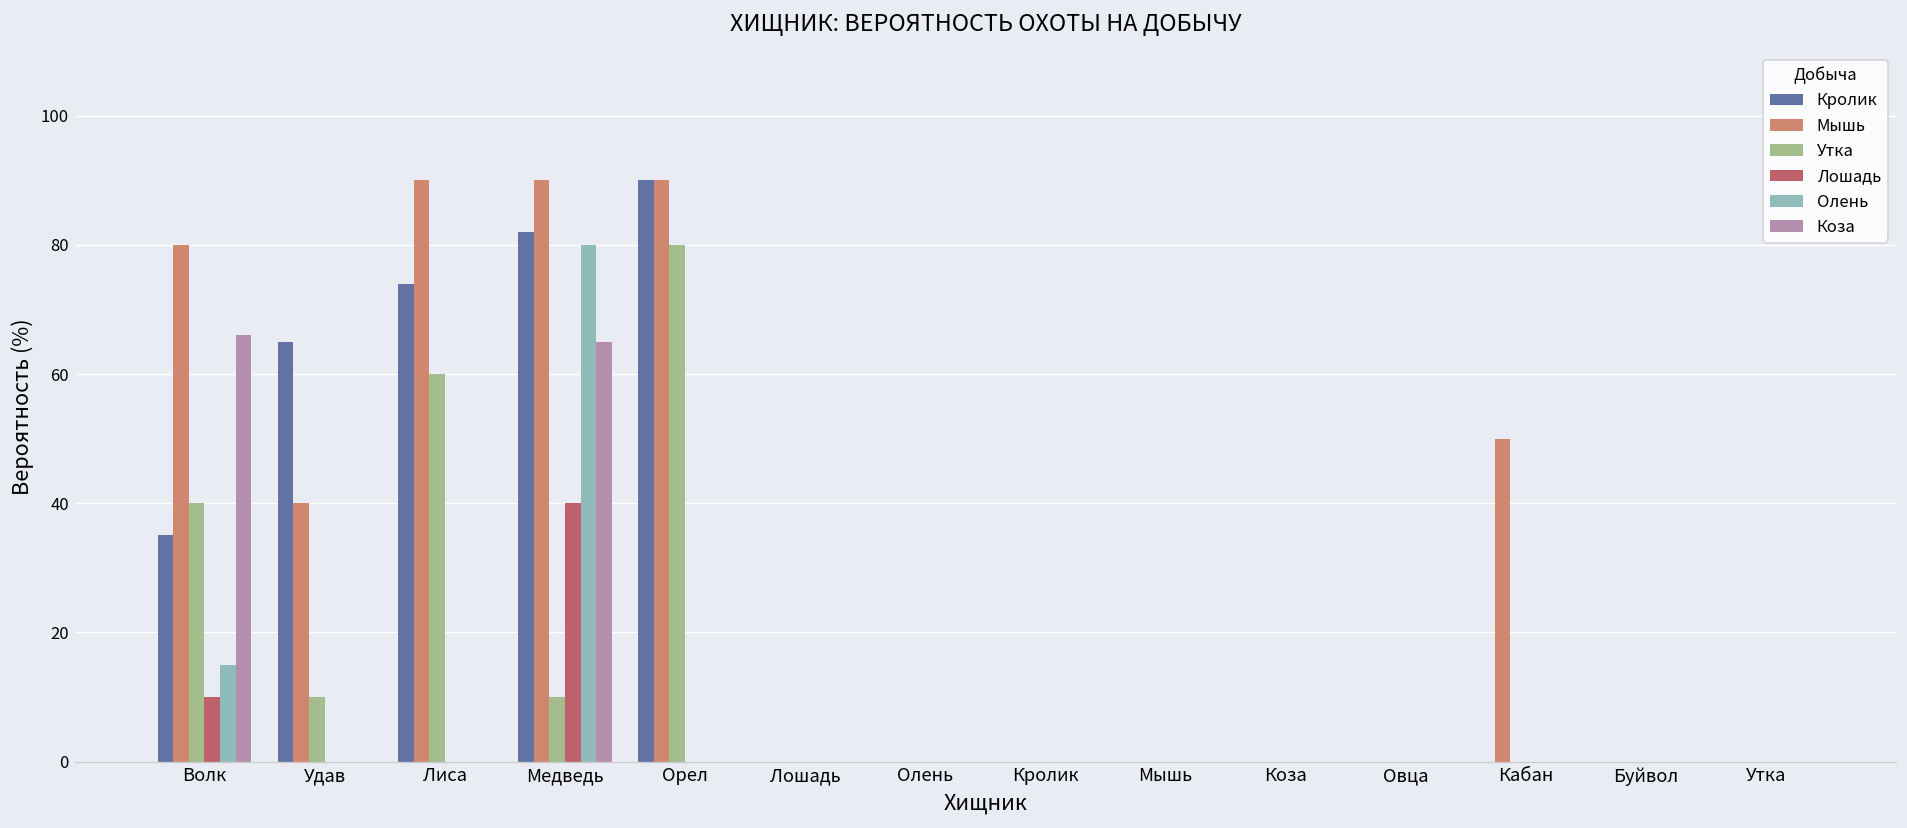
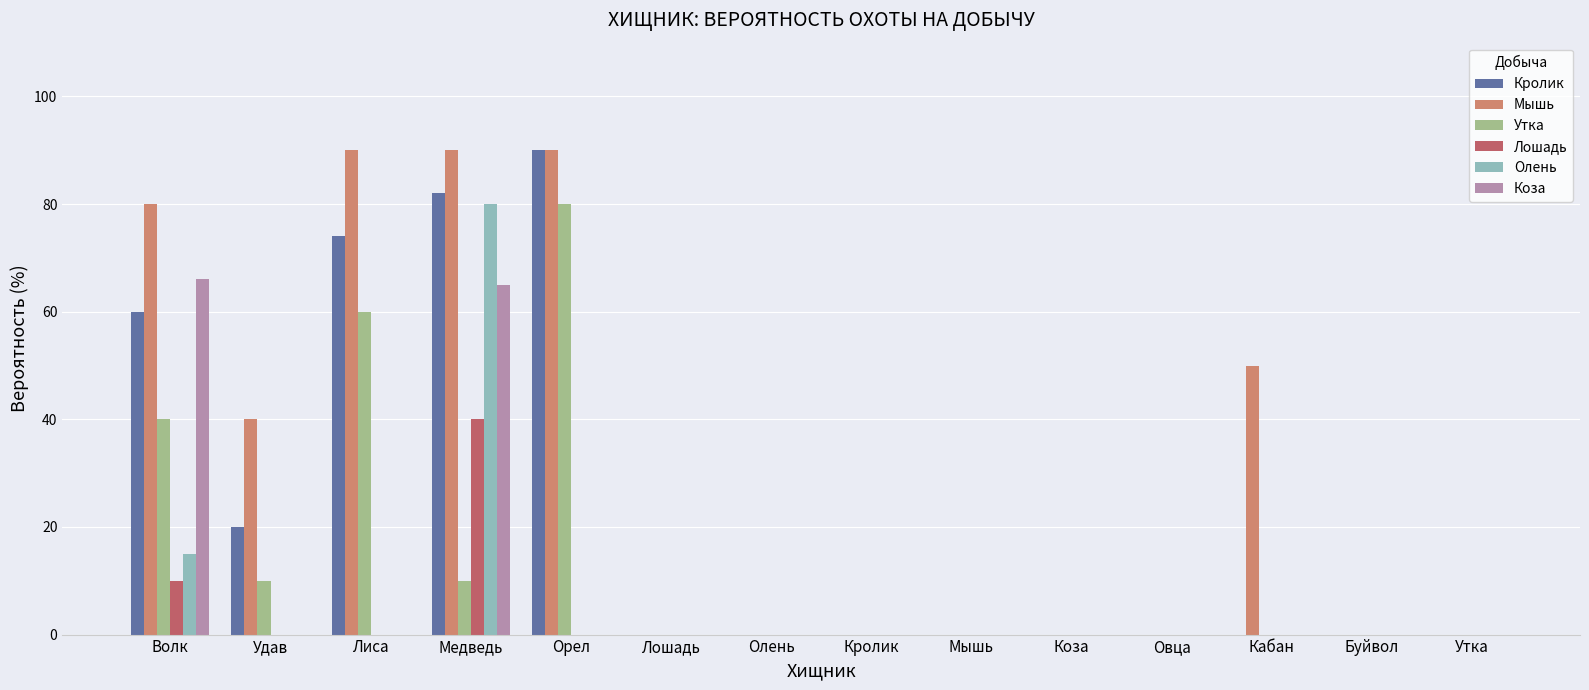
Кролик, Волк: 35 -> 60
Кролик, Удав: 65 -> 20
